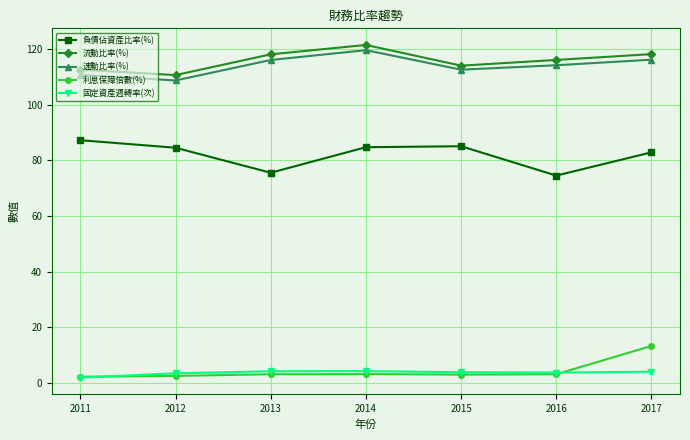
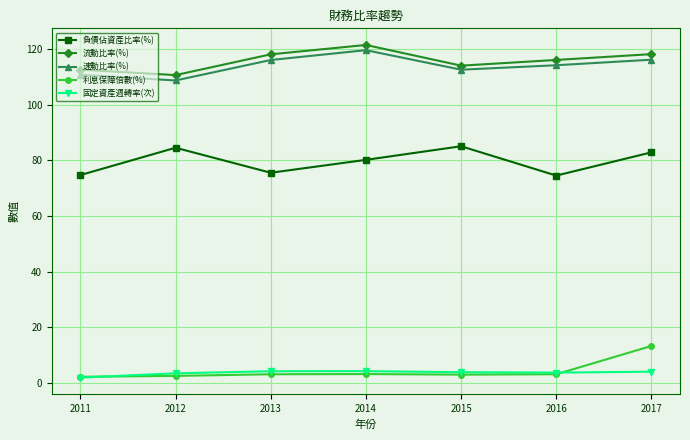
負債佔資產比率(%), 2011: 87 -> 75
負債佔資產比率(%), 2014: 85 -> 80
